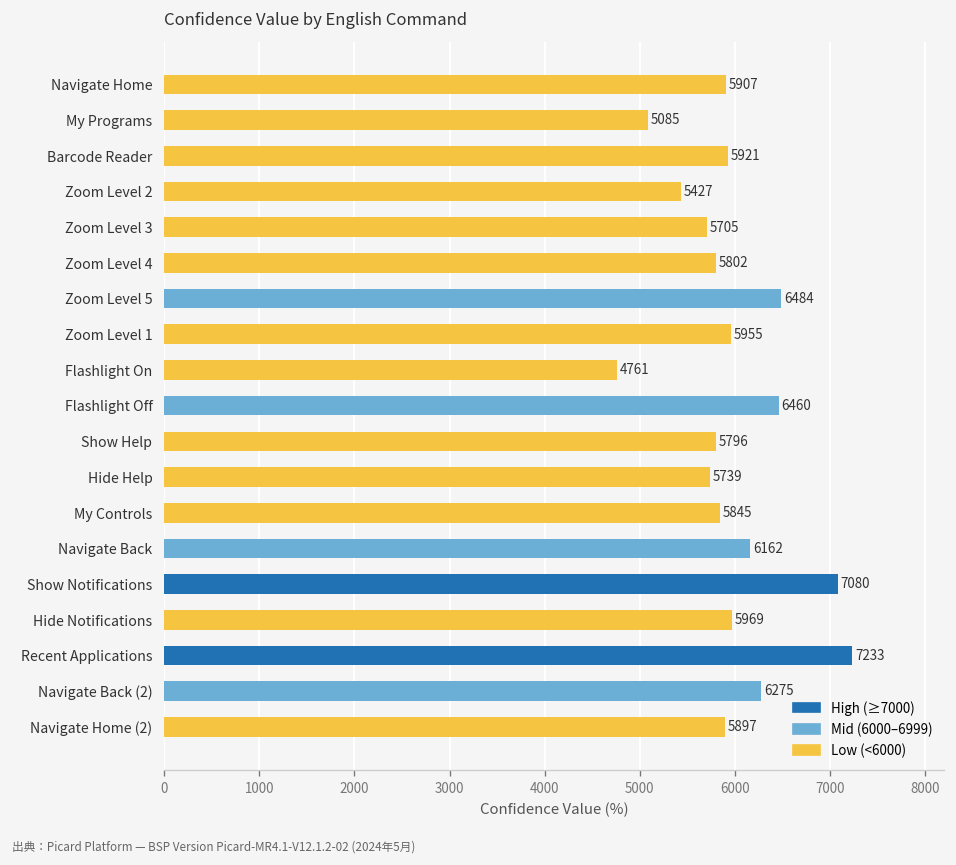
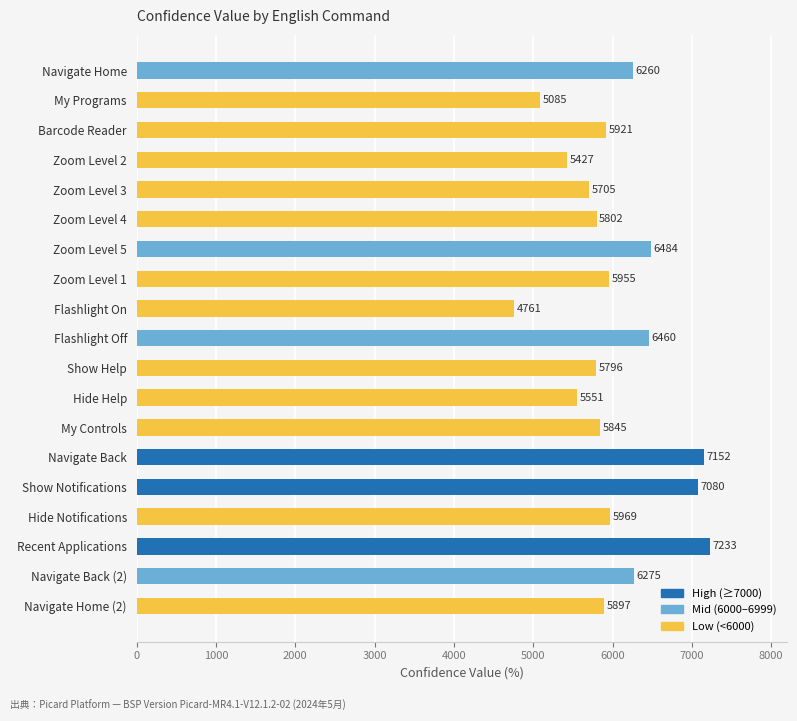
Navigate Home: 5907 -> 6260
Hide Help: 5739 -> 5551
Navigate Back: 6162 -> 7152
